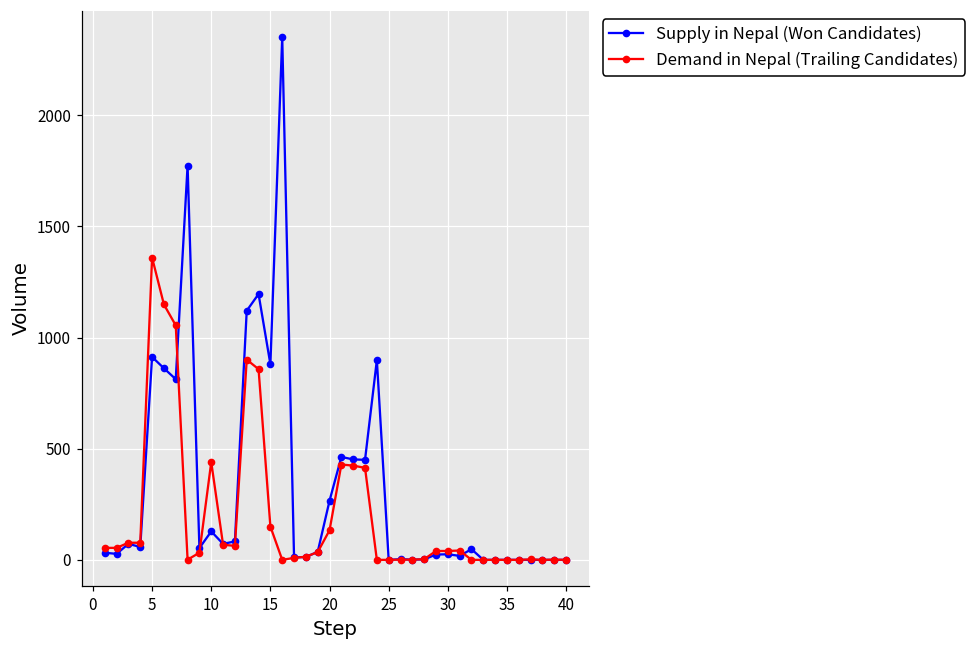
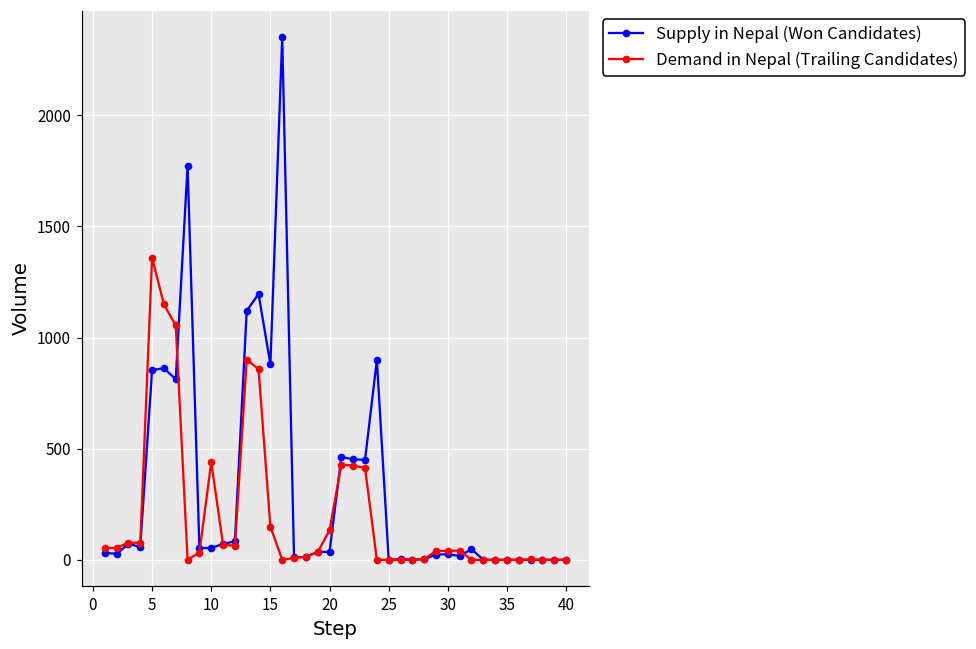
Supply in Nepal (Won Candidates), 5: 910 -> 850
Supply in Nepal (Won Candidates), 10: 130 -> 50
Supply in Nepal (Won Candidates), 20: 270 -> 40
